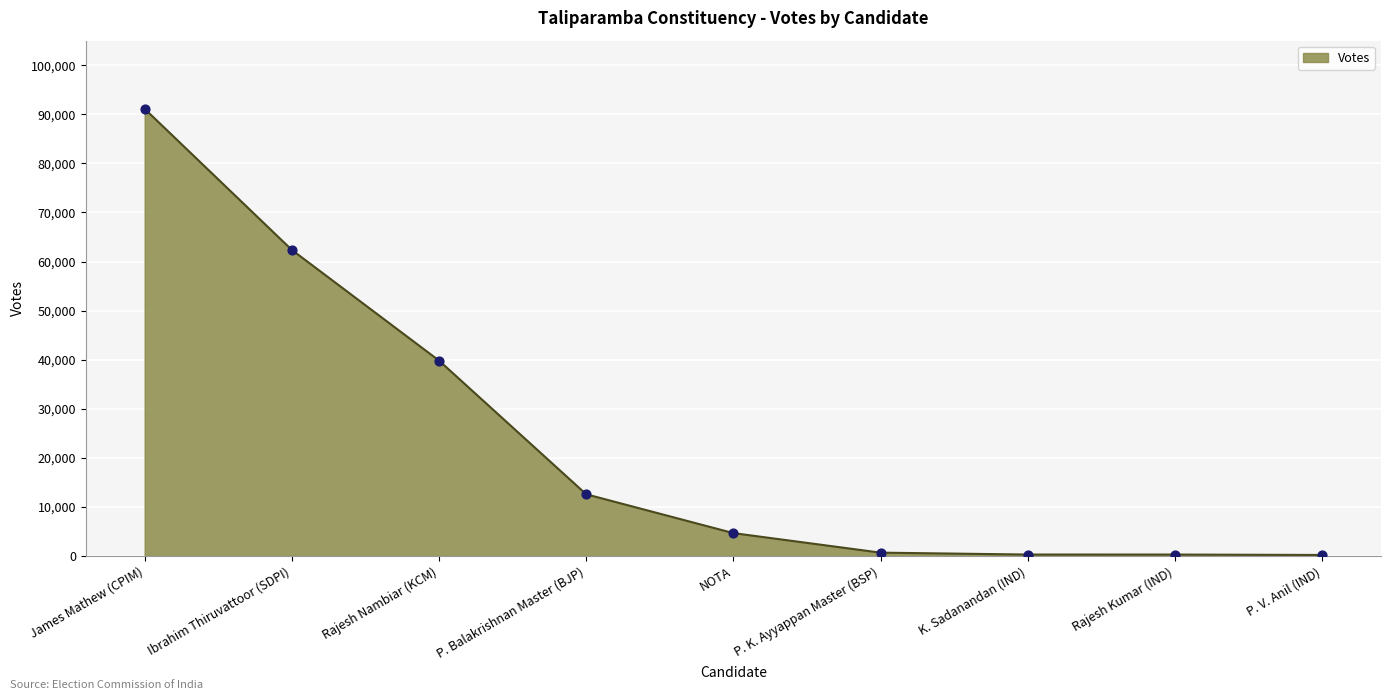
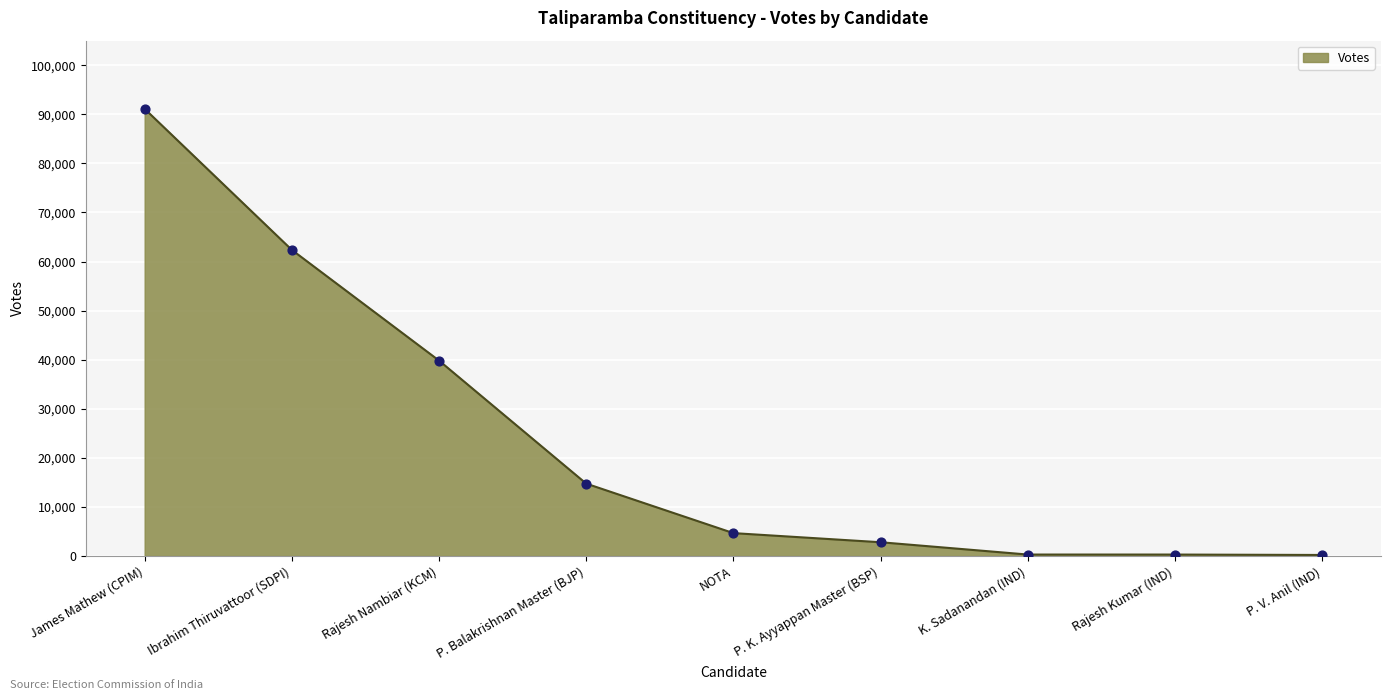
P. Balakrishnan Master (BJP): 13,000 -> 15,000
P. K. Ayyappan Master (BSP): 1,000 -> 3,000
